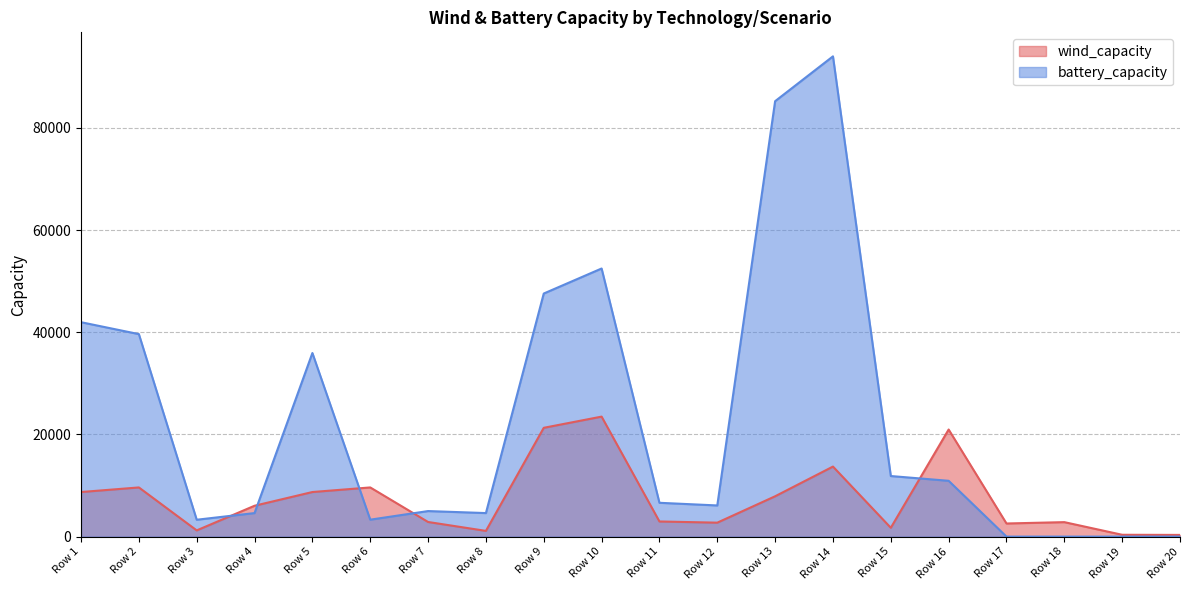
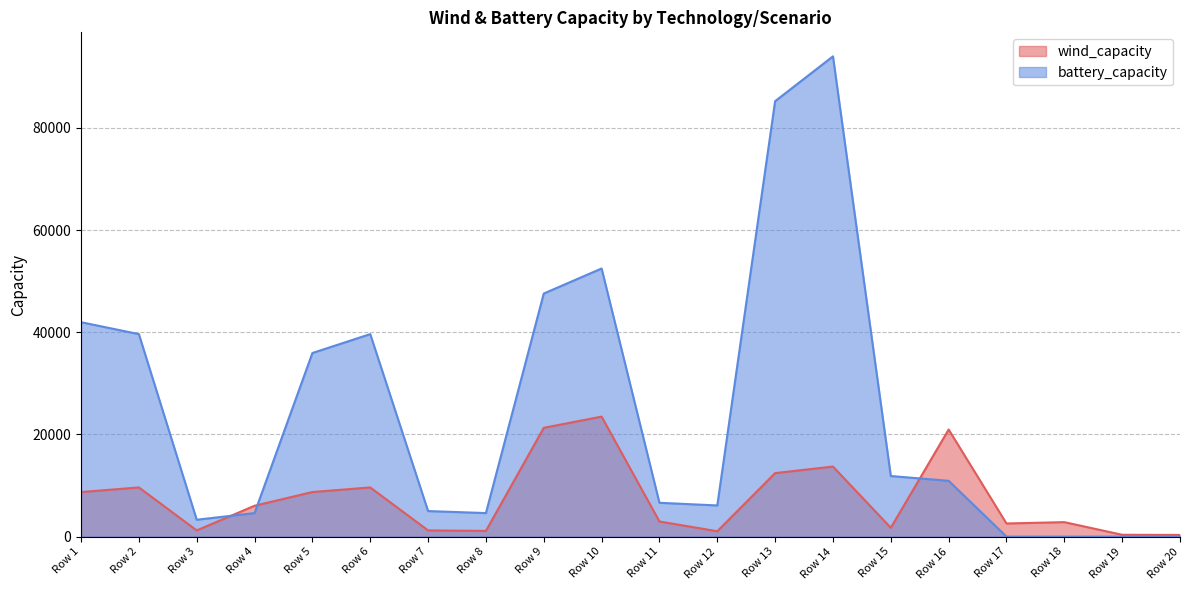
battery_capacity, Row 6: 3000 -> 40000
wind_capacity, Row 7: 3000 -> 1000
wind_capacity, Row 12: 3000 -> 1000
wind_capacity, Row 13: 8000 -> 12000
